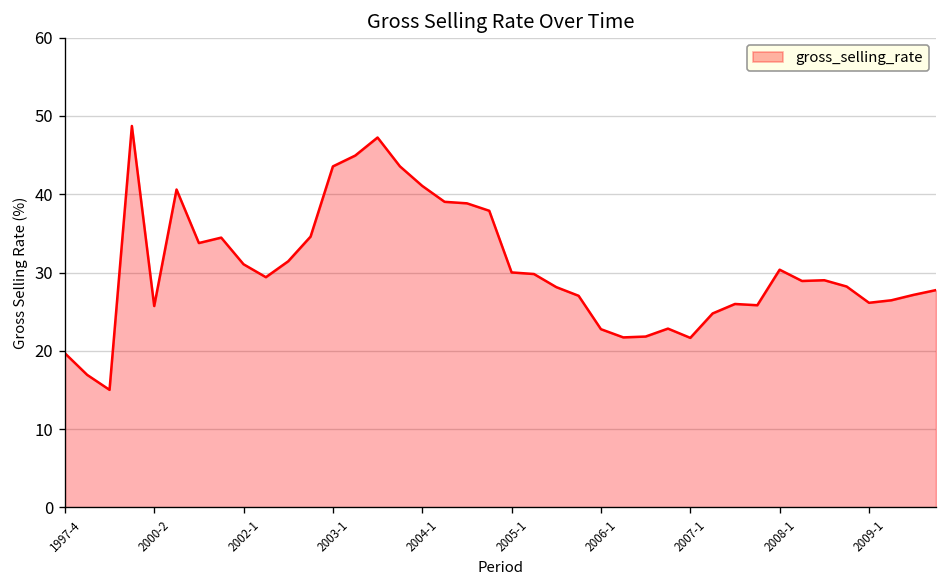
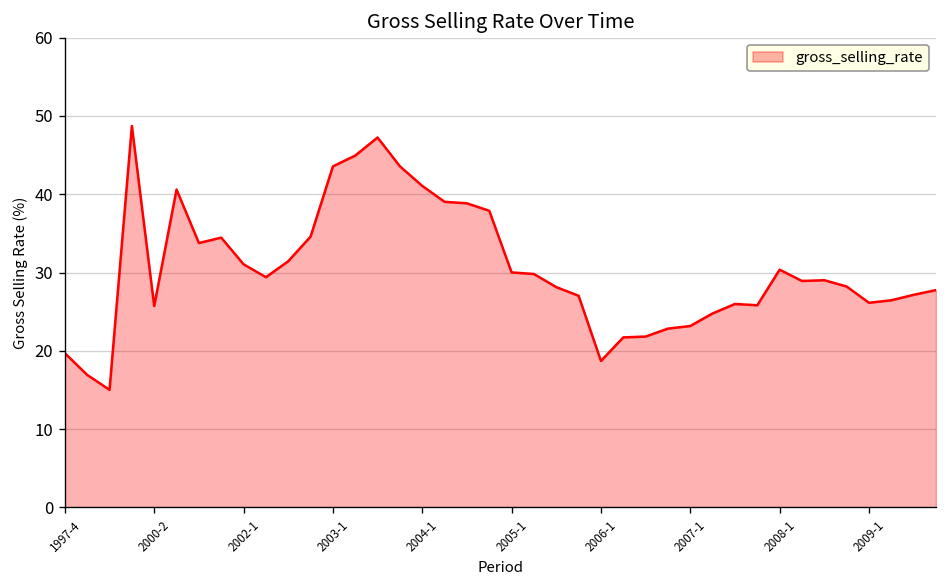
2006-1: 23 -> 19
2007-1: 22 -> 23
